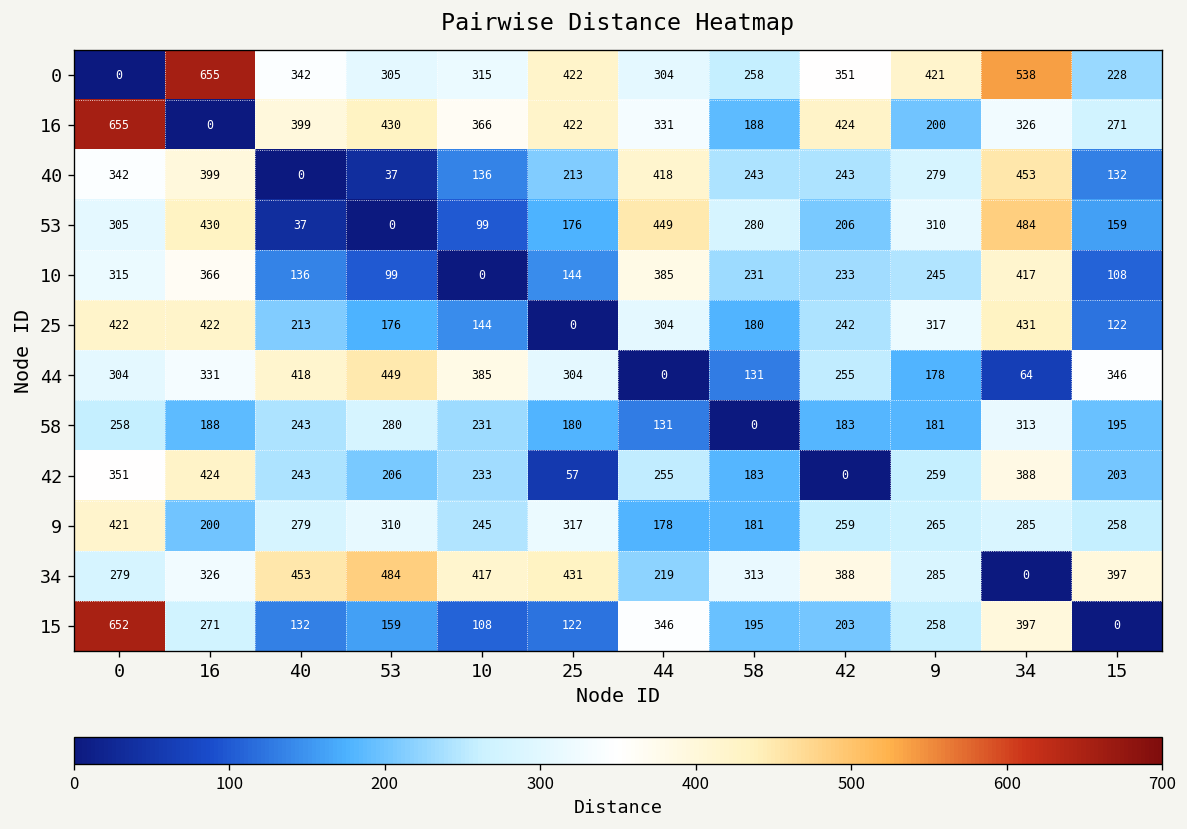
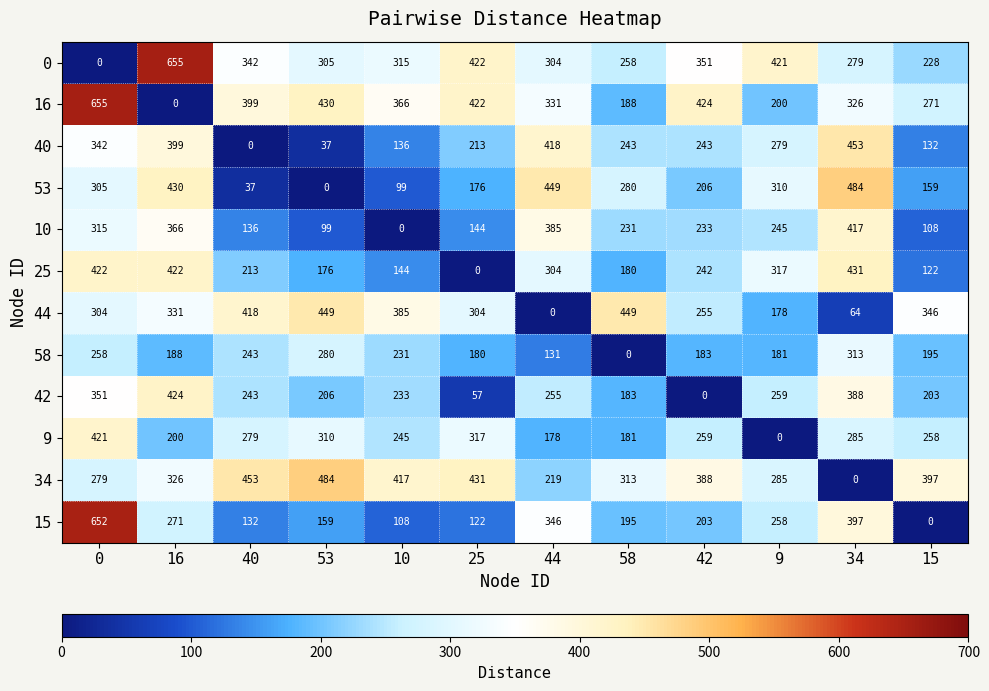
0, 34: 538 -> 279
44, 58: 131 -> 449
9, 9: 265 -> 0
